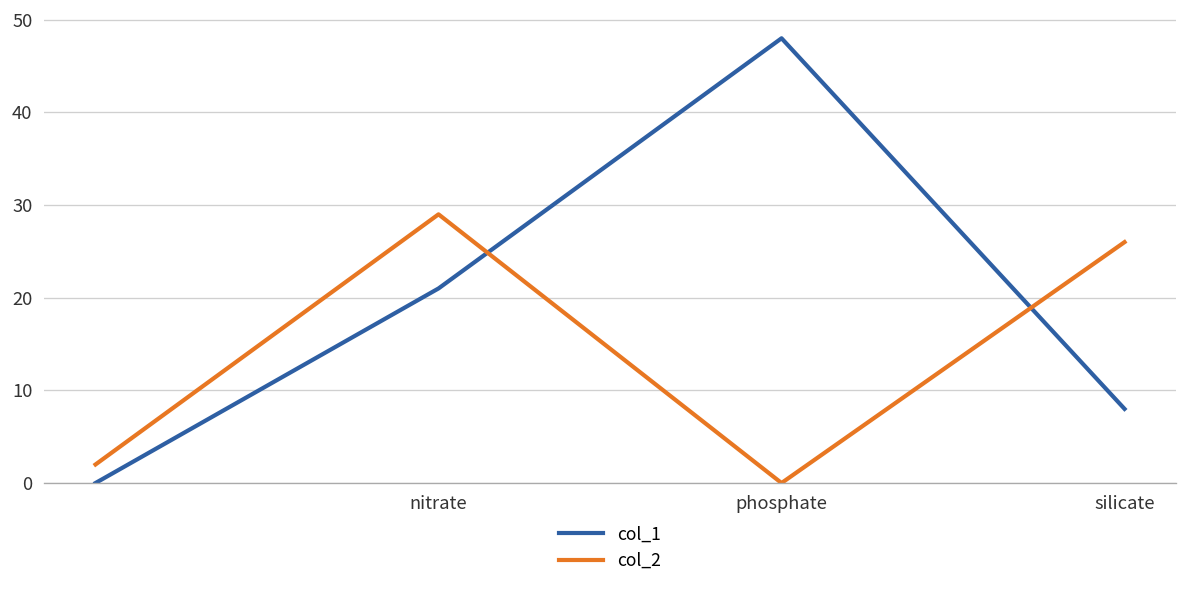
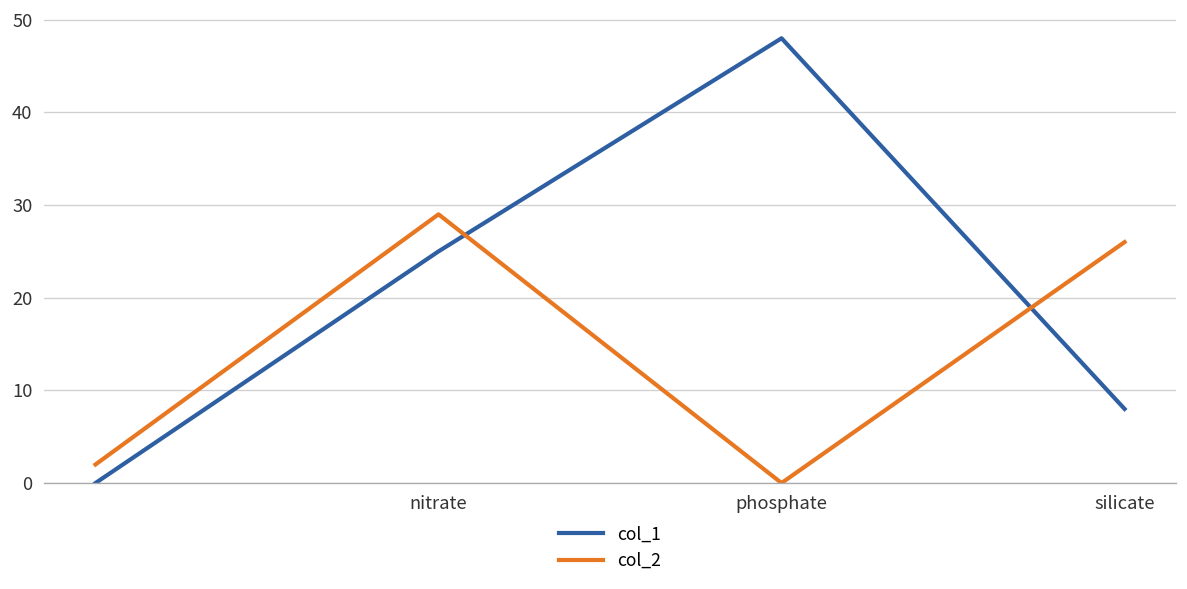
col_1, nitrate: 21 -> 25
